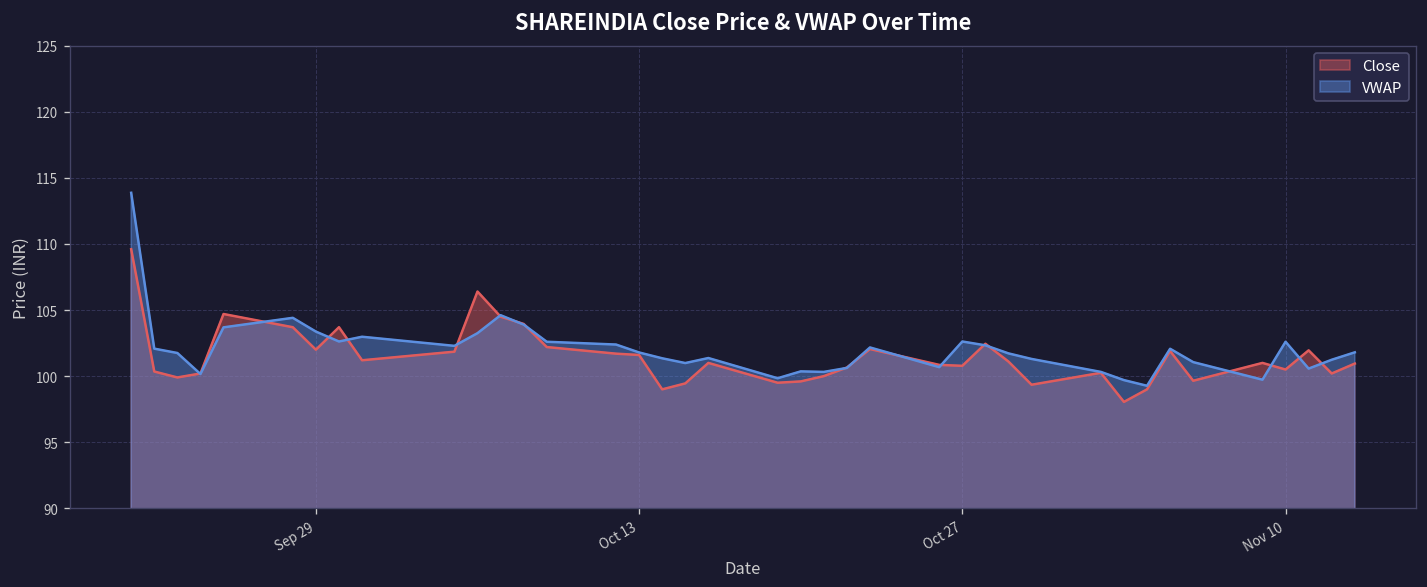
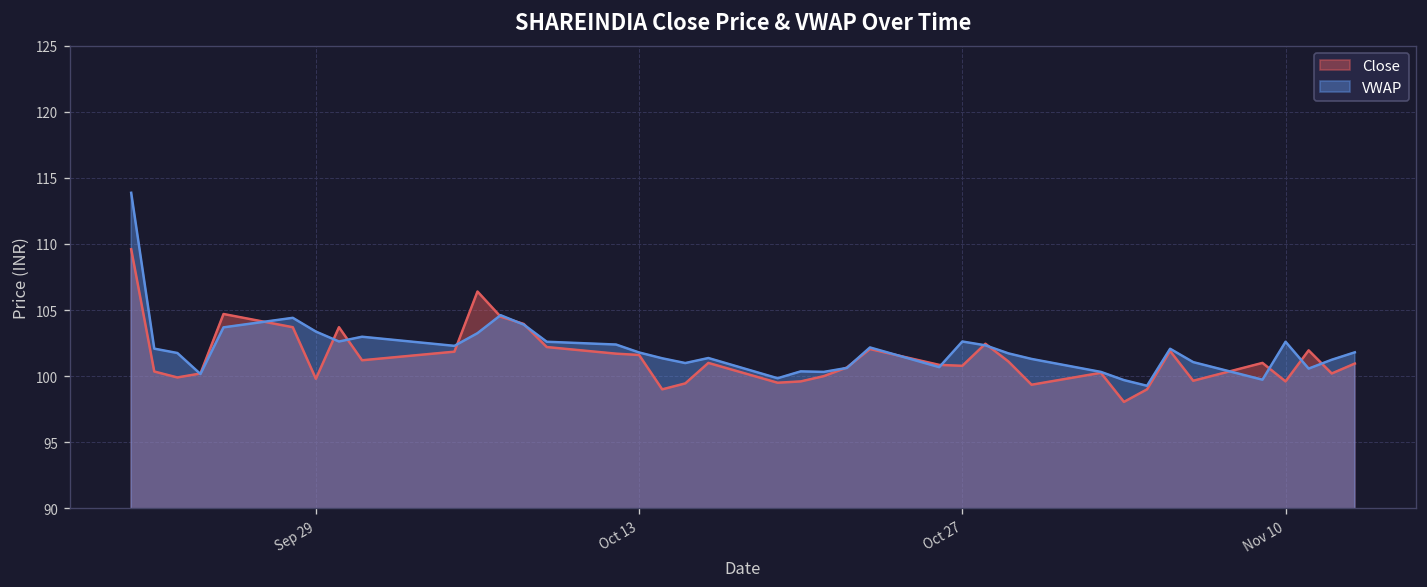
Close, Sep 29: 102.0 -> 99.8
Close, Nov 10: 100.5 -> 99.6
